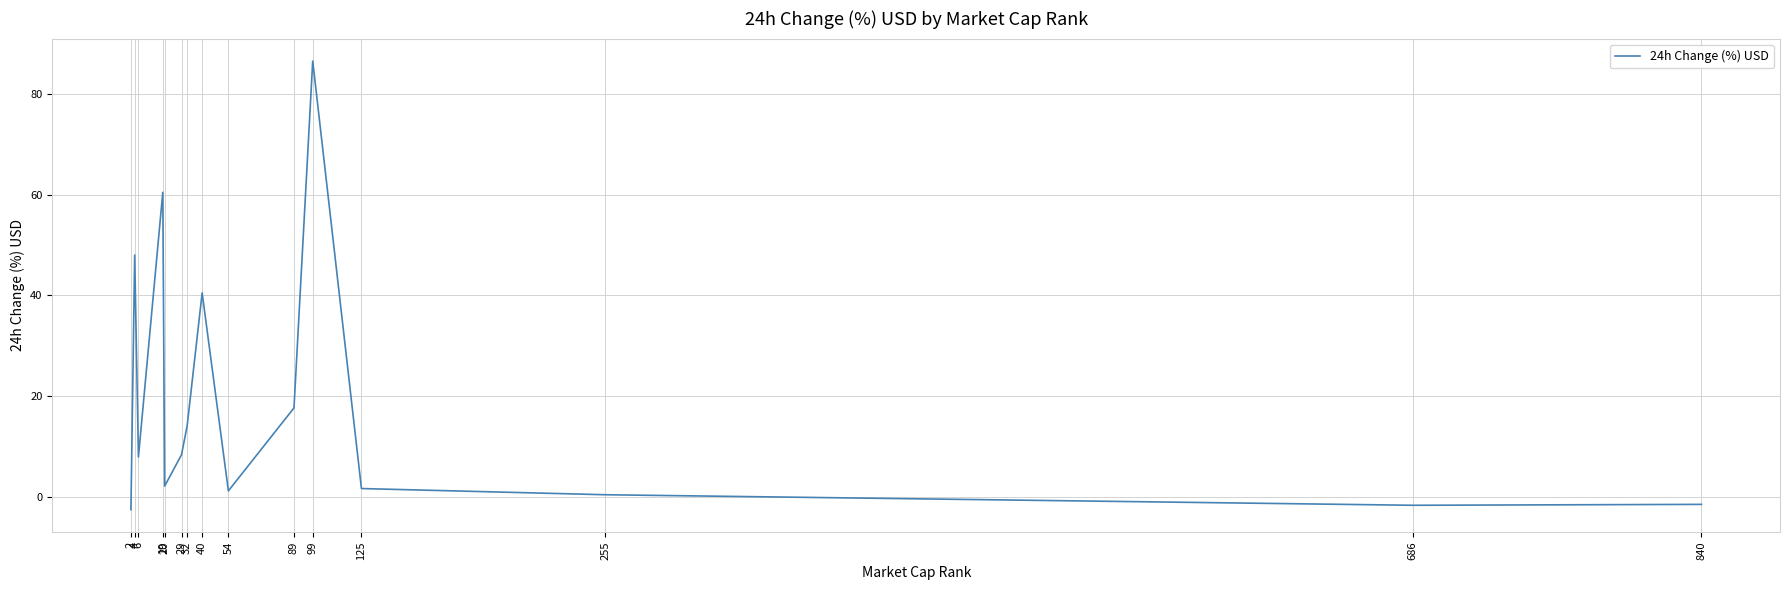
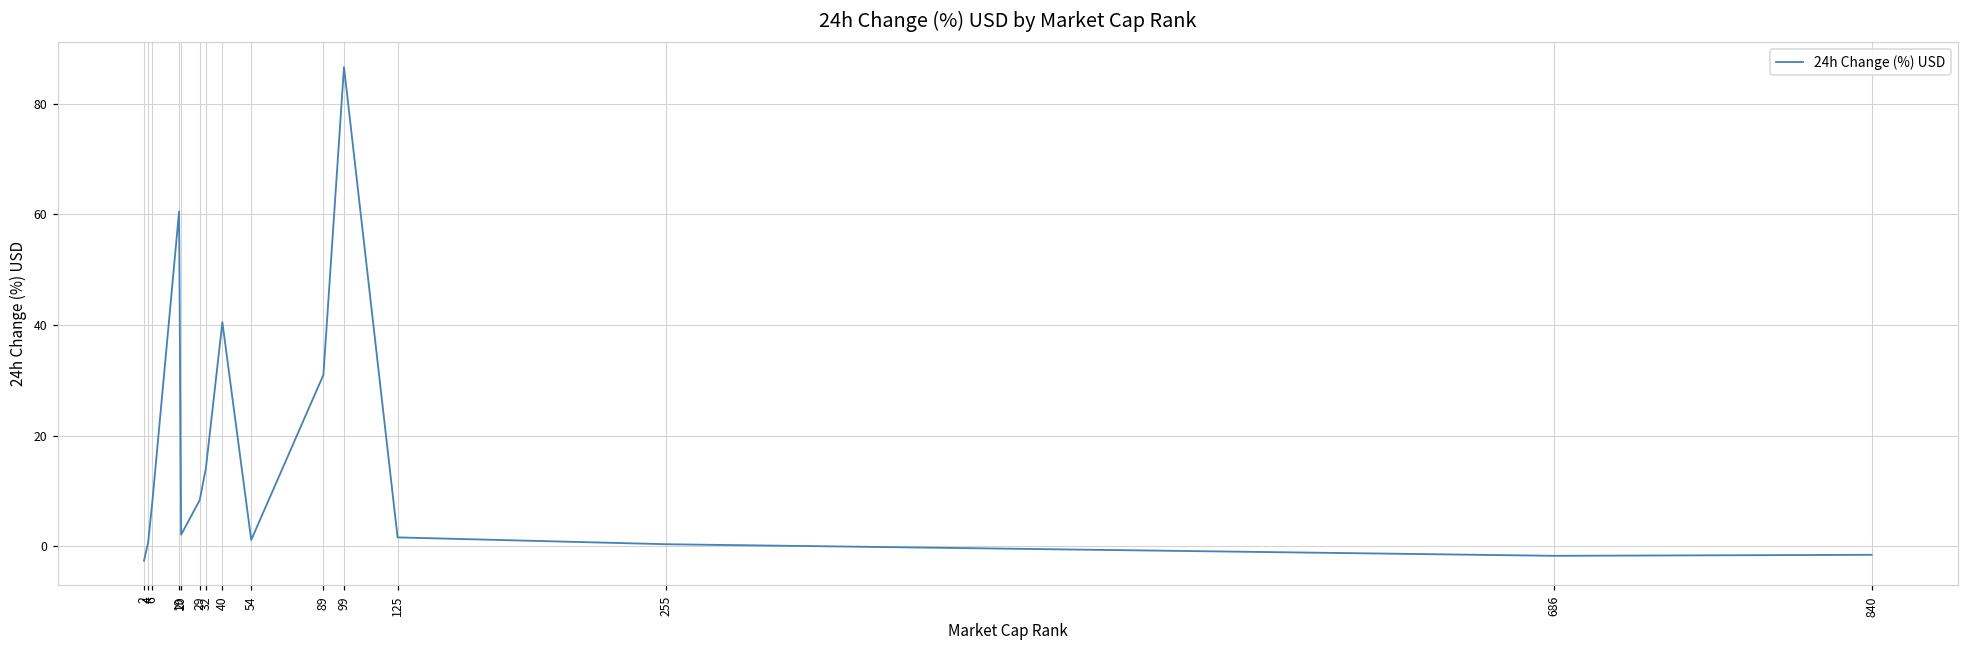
4: 48 -> 1
89: 18 -> 31
